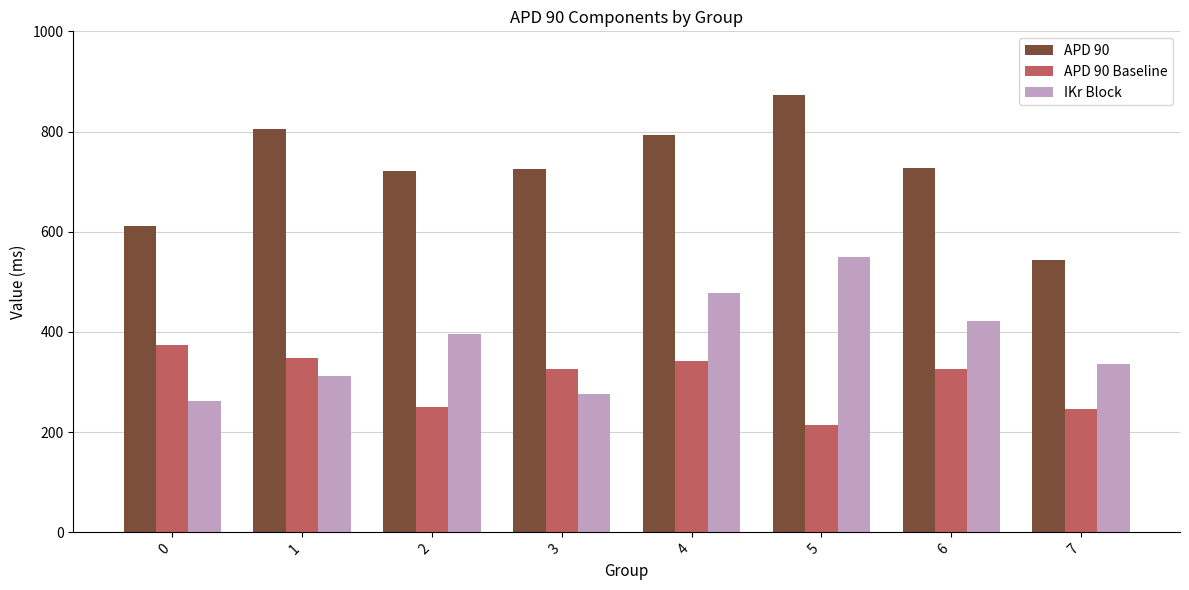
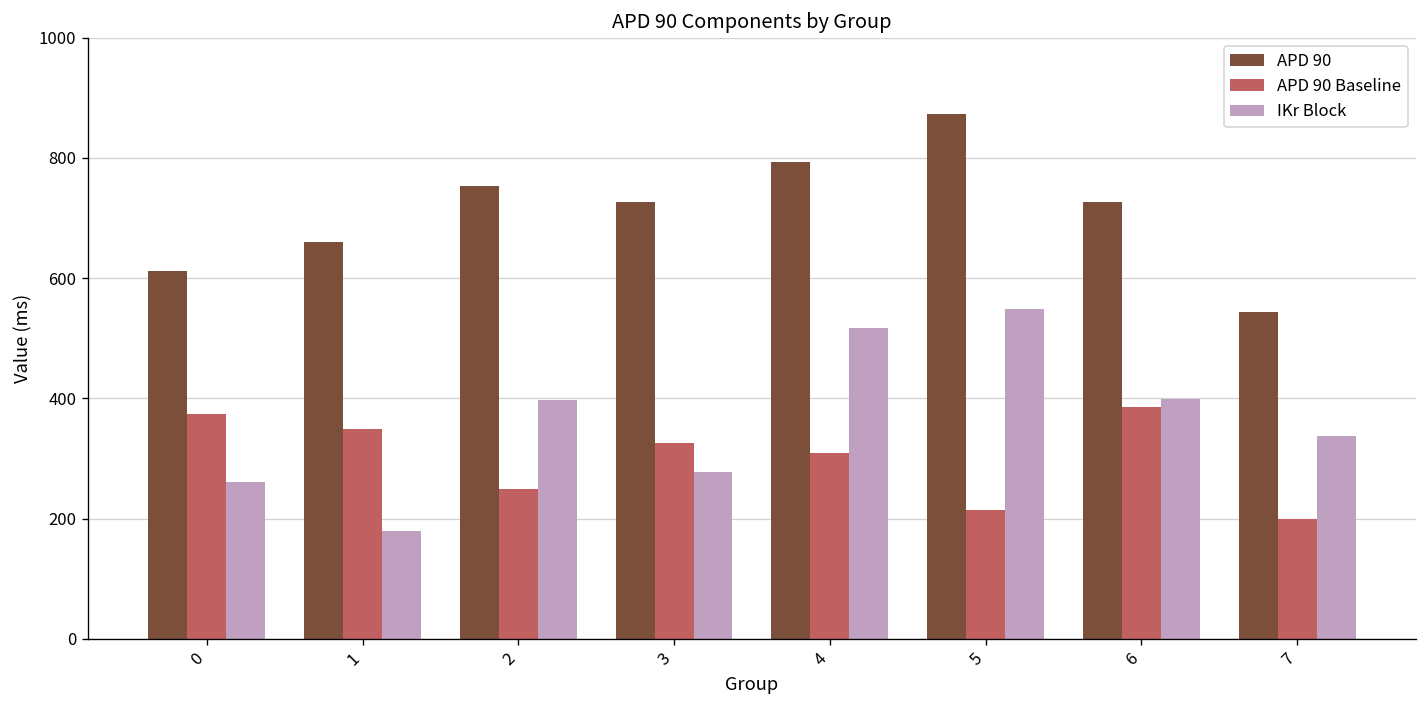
APD 90, 1: 800 -> 660
IKr Block, 1: 310 -> 180
APD 90, 2: 720 -> 750
APD 90 Baseline, 4: 340 -> 310
IKr Block, 4: 480 -> 520
APD 90 Baseline, 6: 330 -> 390
IKr Block, 6: 420 -> 400
APD 90 Baseline, 7: 250 -> 200
